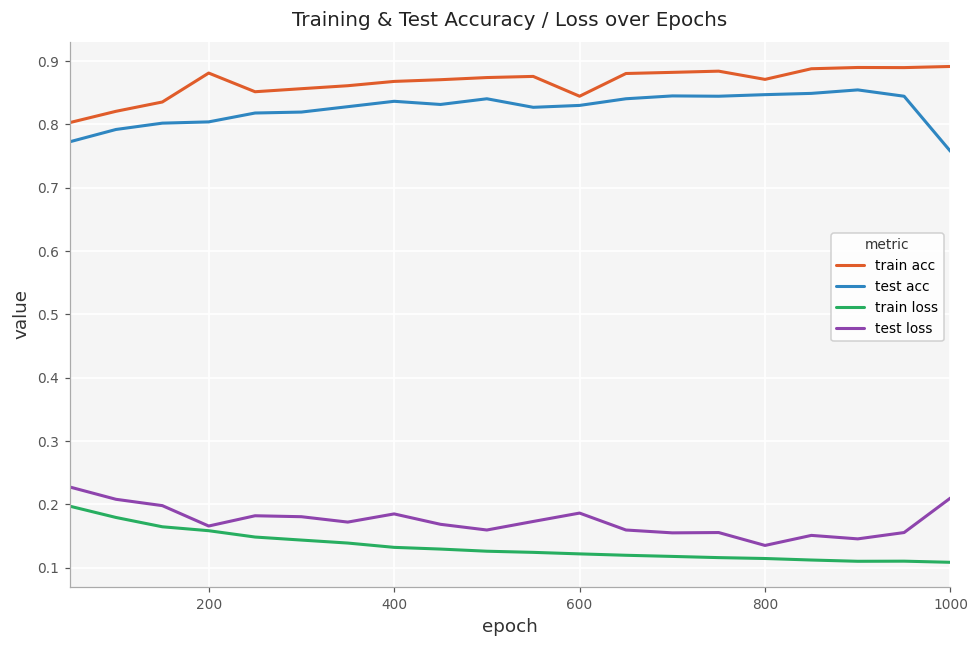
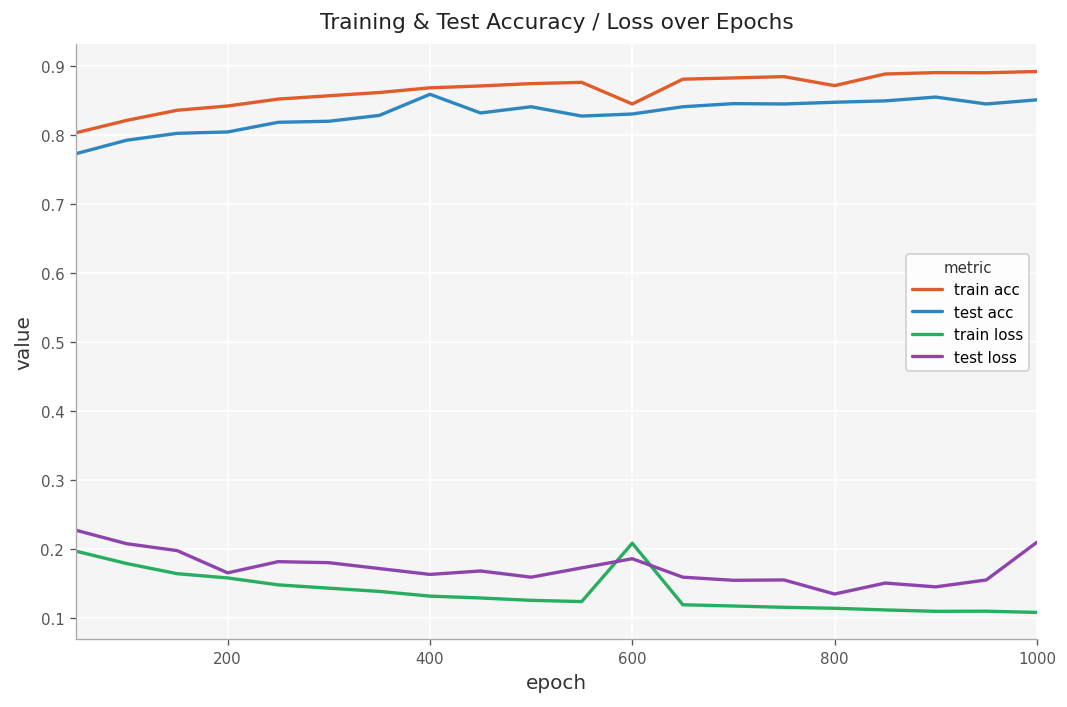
train acc, 200: 0.88 -> 0.84
test acc, 400: 0.84 -> 0.86
test loss, 400: 0.18 -> 0.16
train loss, 600: 0.12 -> 0.21
test acc, 1000: 0.76 -> 0.85
